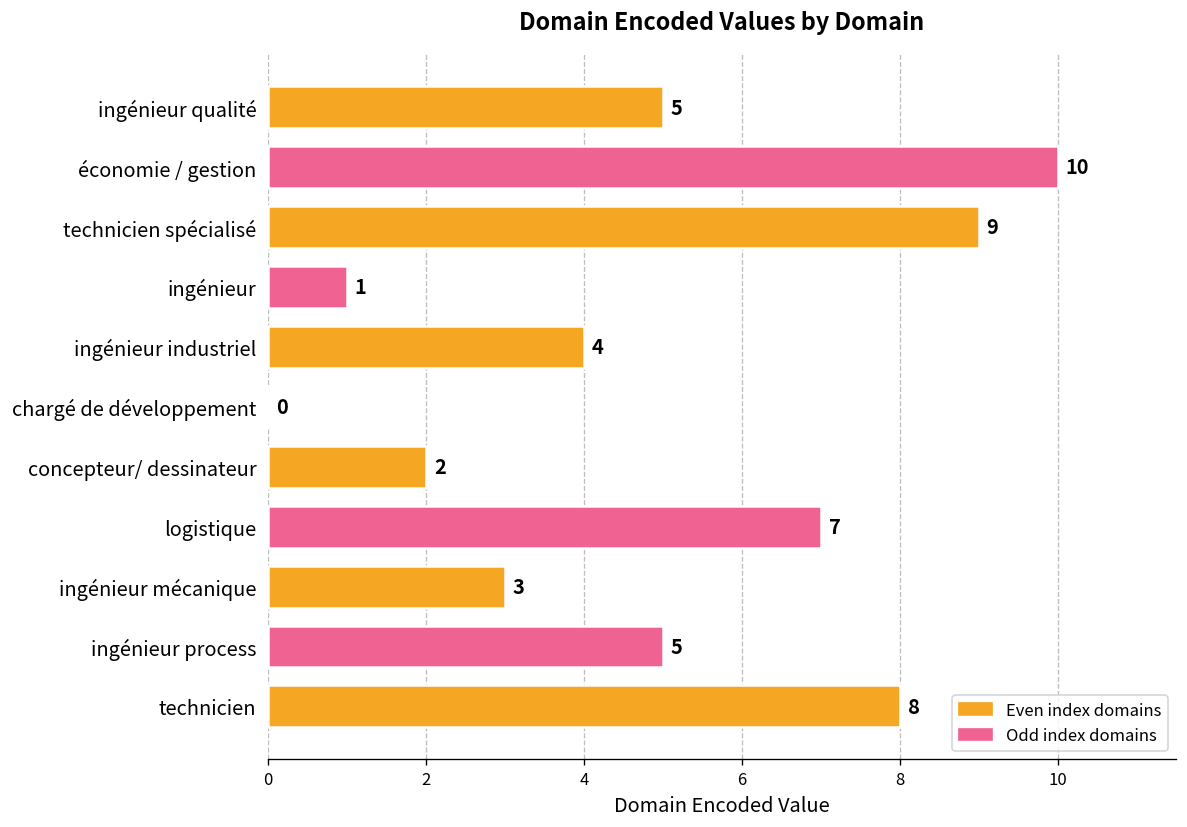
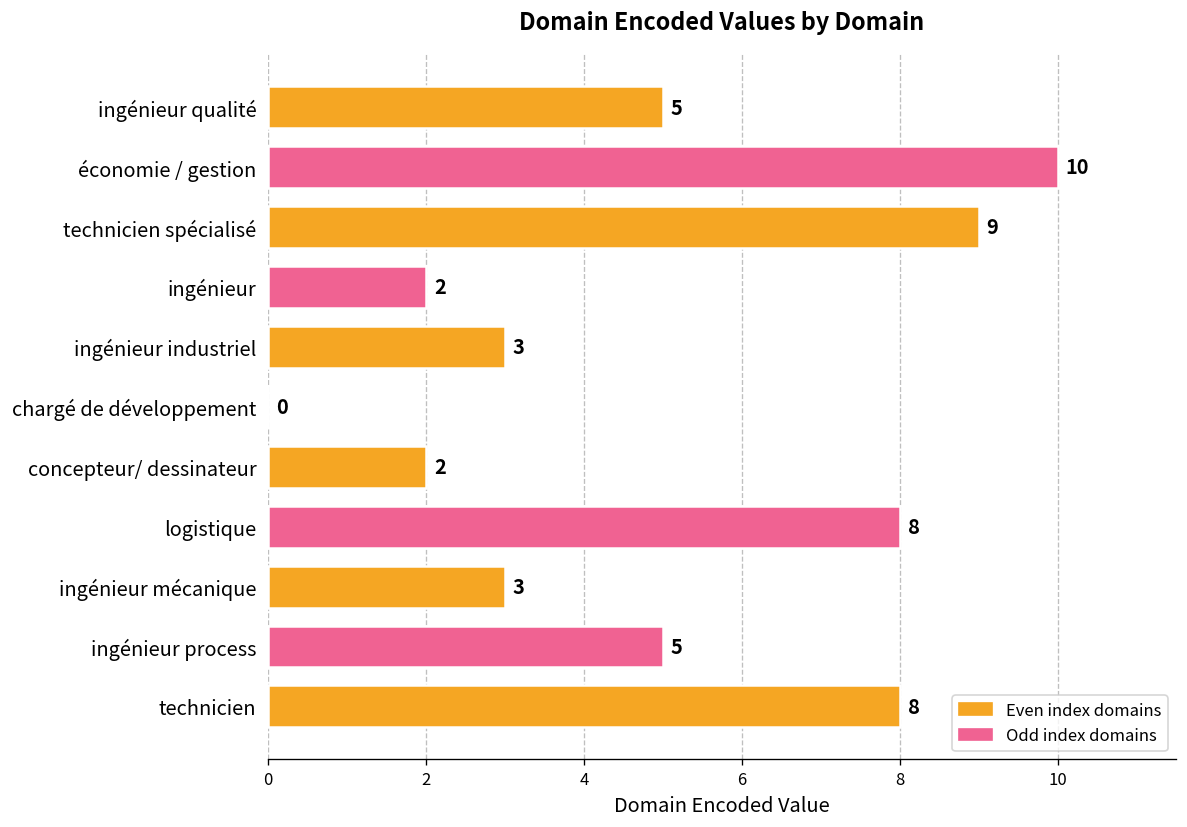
ingénieur: 1 -> 2
ingénieur industriel: 4 -> 3
logistique: 7 -> 8
